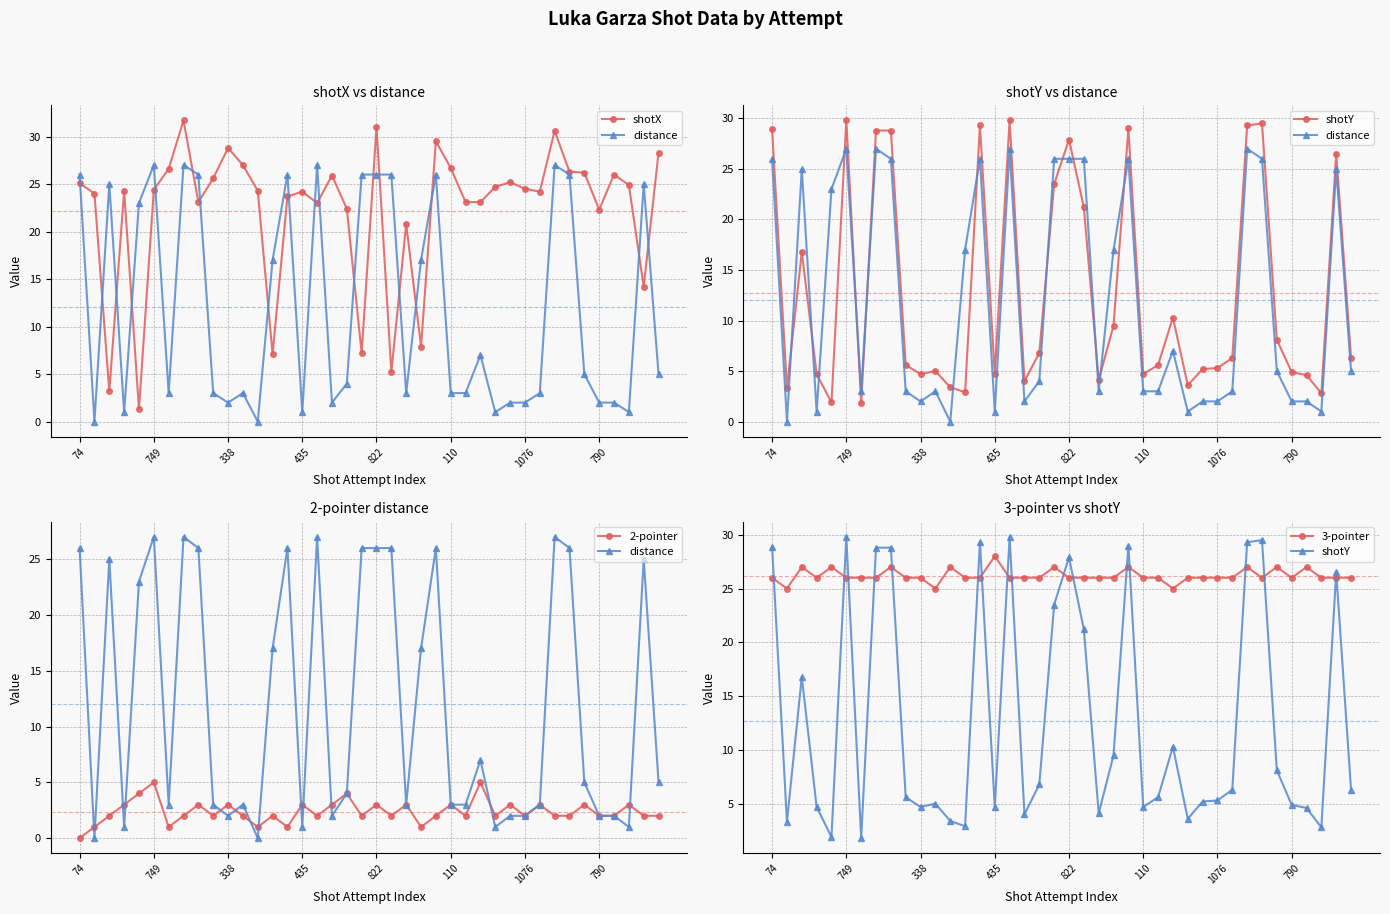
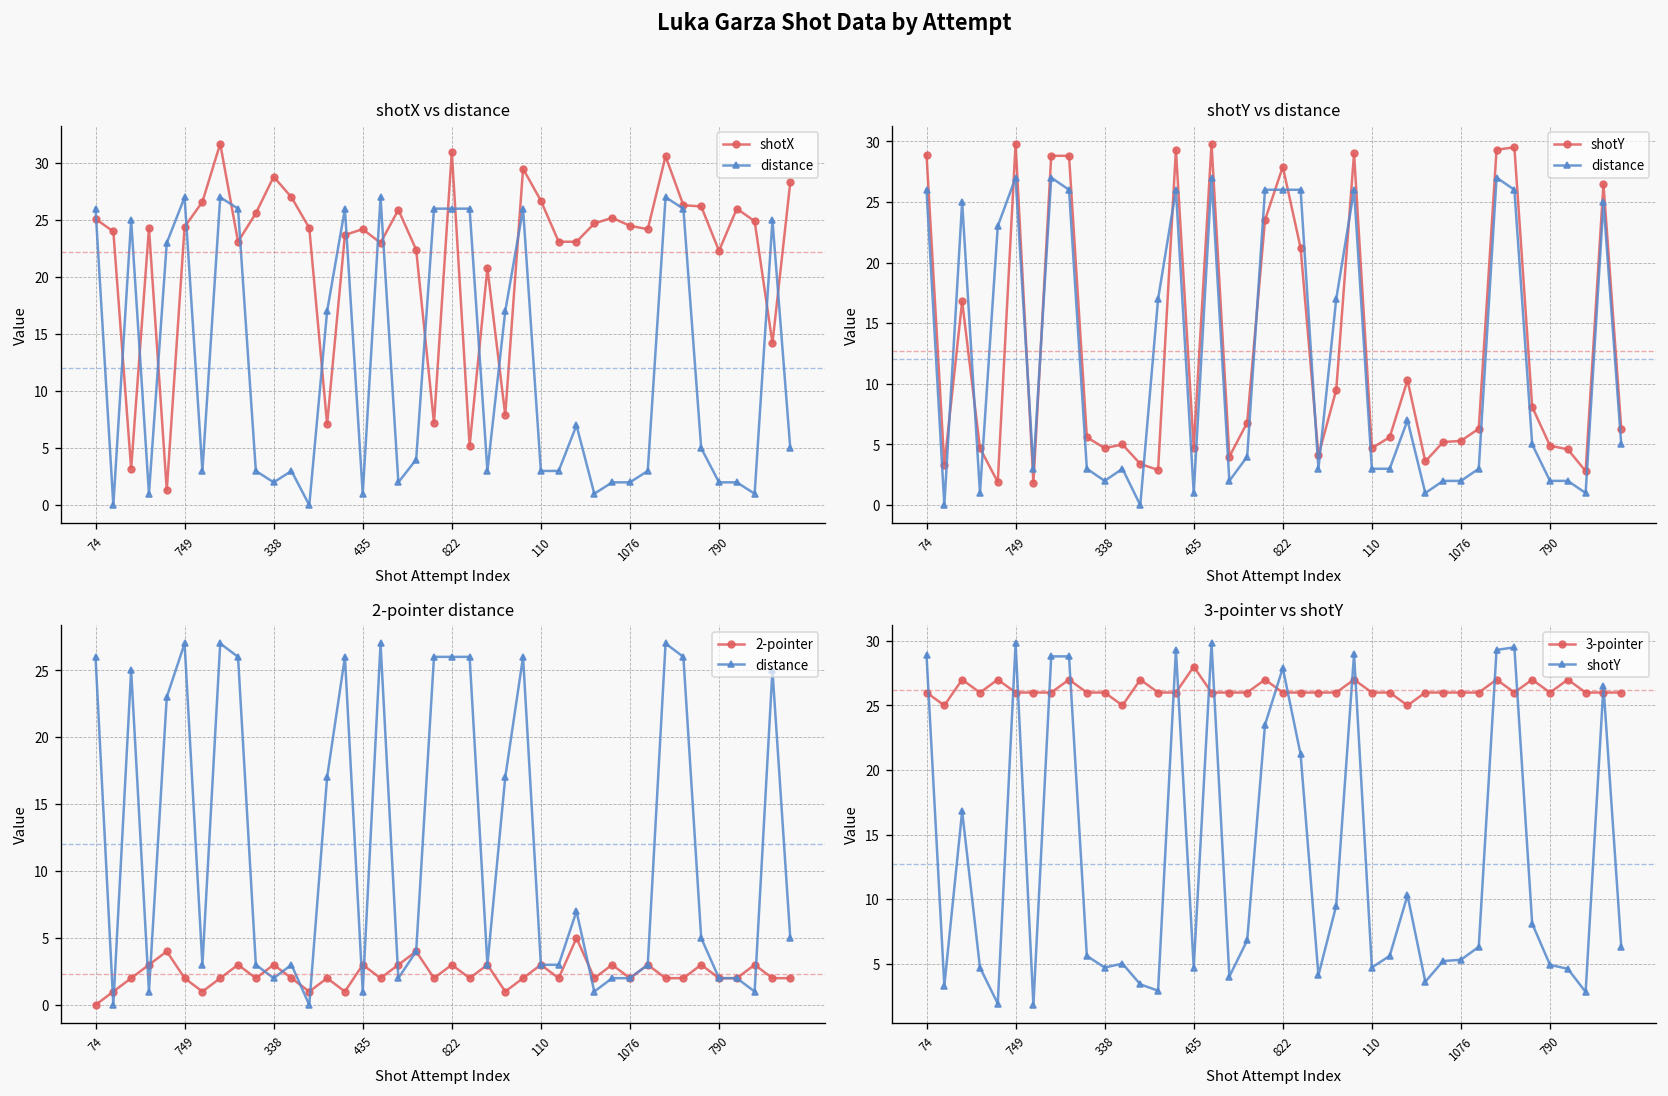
2-pointer distance, 2-pointer, 749: 5 -> 2
